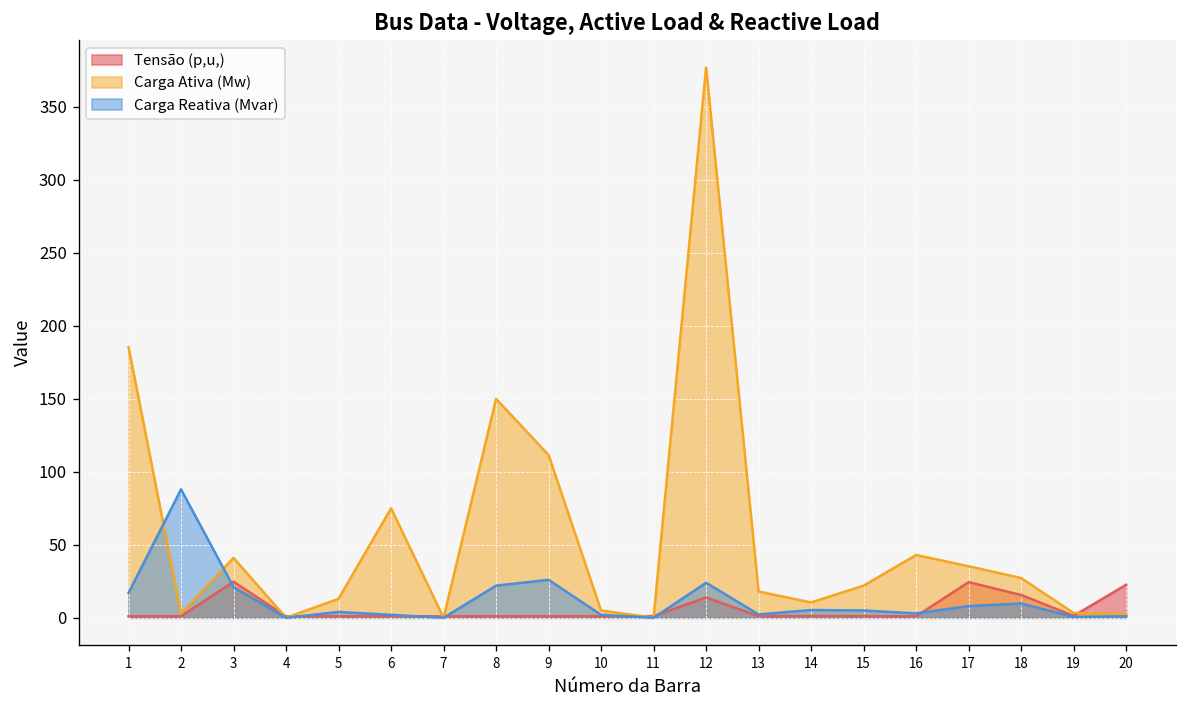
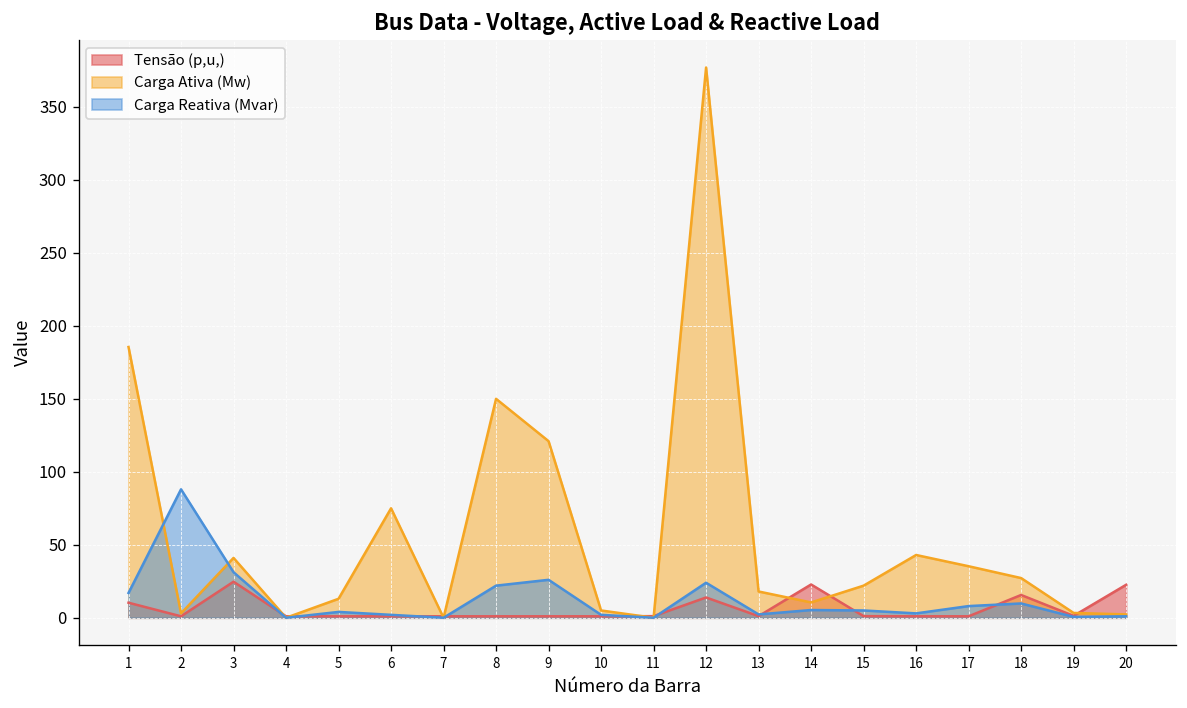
Tensão (p,u,), 1: 1 -> 10
Carga Reativa (Mvar), 3: 21 -> 31
Carga Ativa (Mw), 9: 112 -> 121
Tensão (p,u,), 14: 1 -> 23
Tensão (p,u,), 17: 24 -> 1
